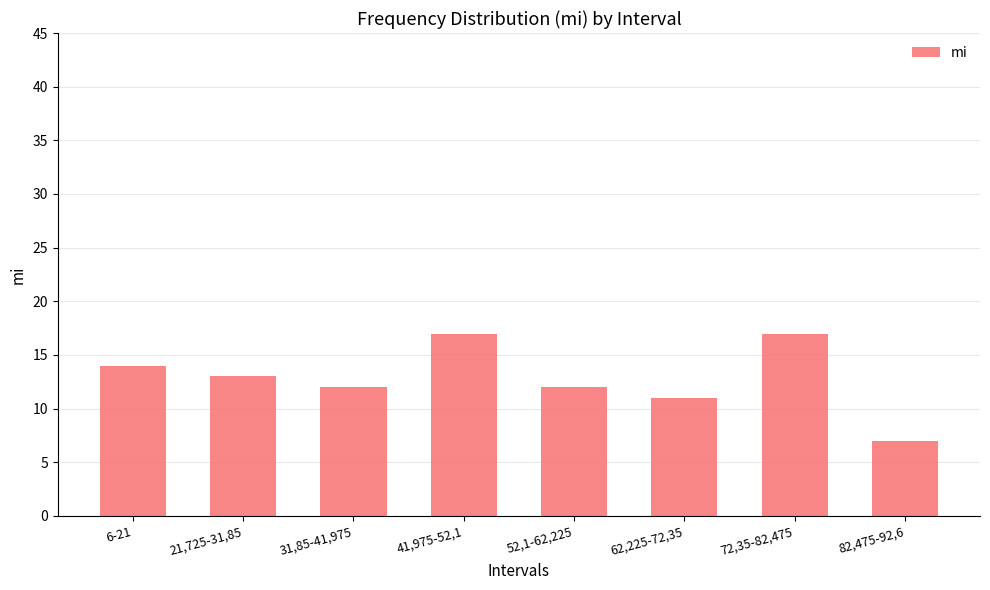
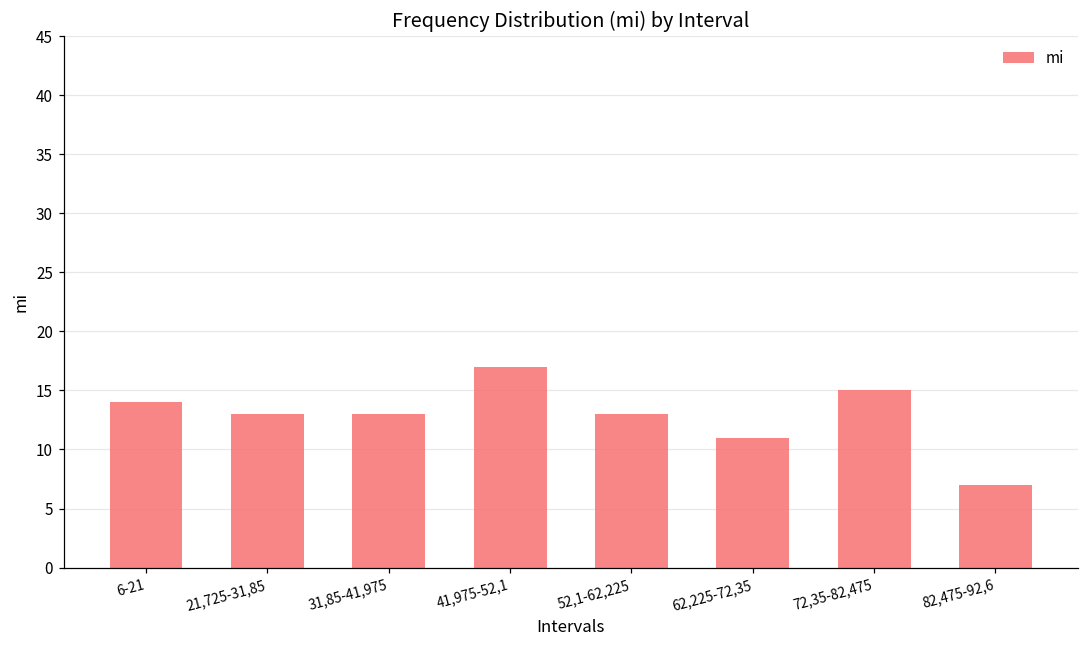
31,85-41,975: 12 -> 13
52,1-62,225: 12 -> 13
72,35-82,475: 17 -> 15
